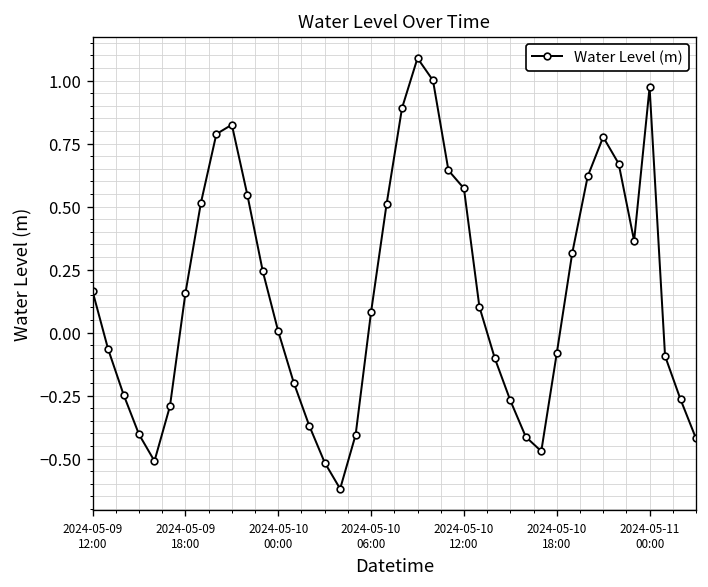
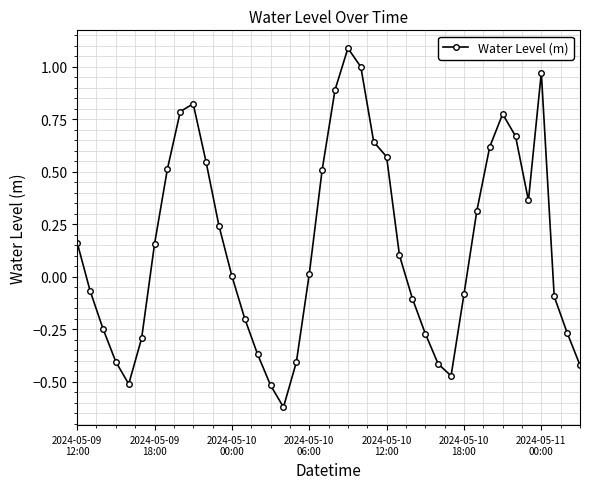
2024-05-10 06:00: 0.08 -> 0.01
